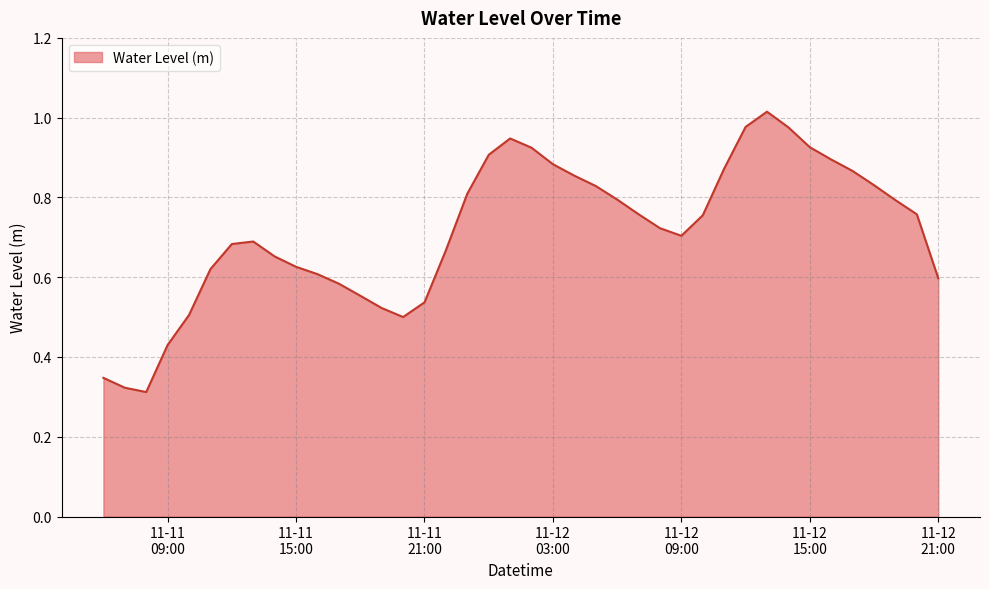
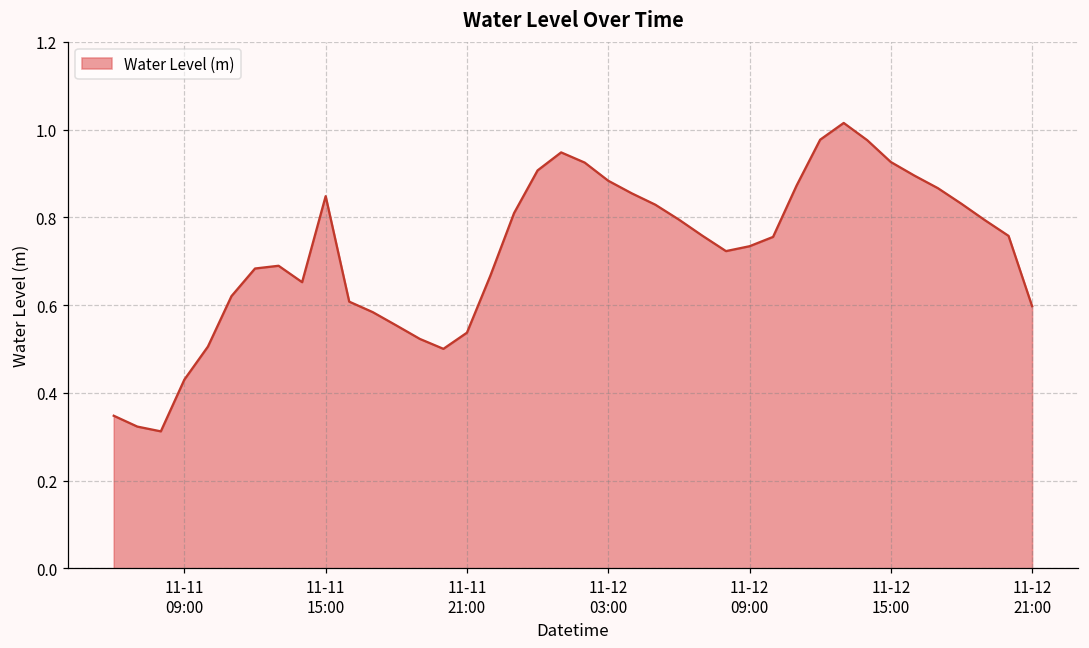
11-11 15:00: 0.63 -> 0.85
11-12 09:00: 0.70 -> 0.73
